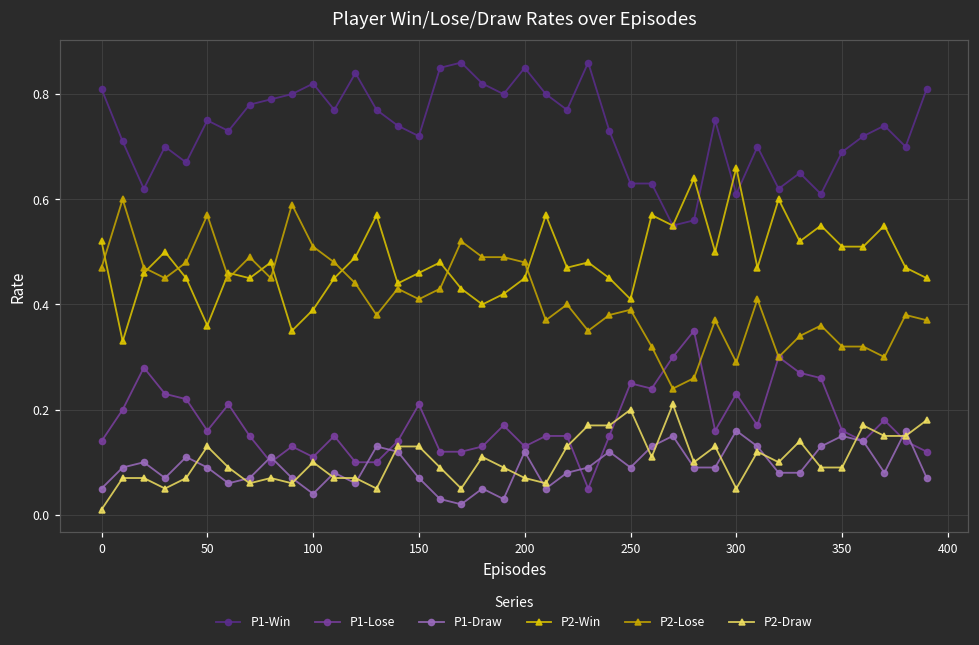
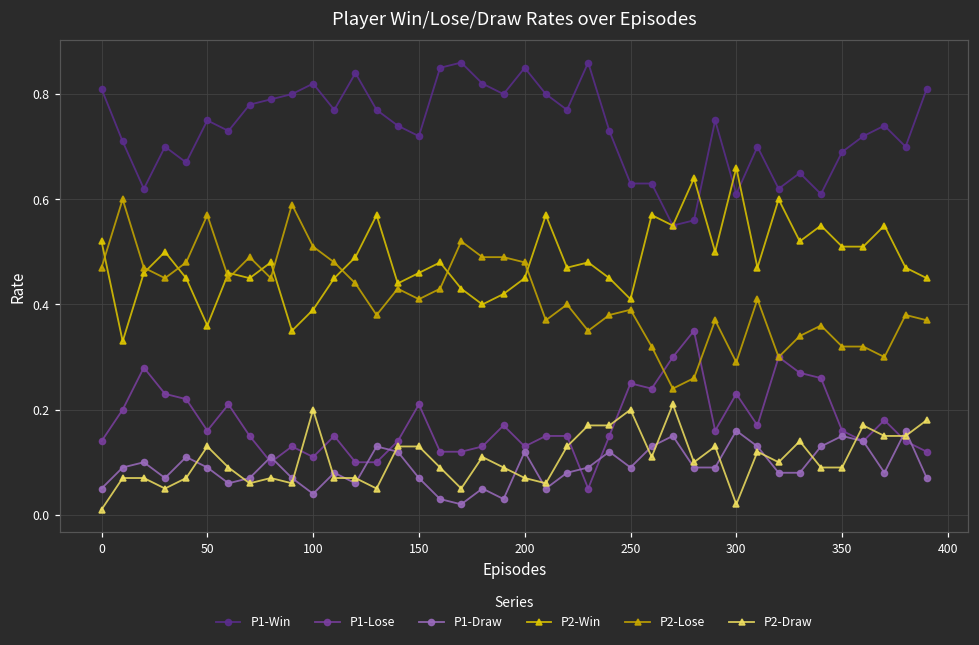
P2-Draw, 100: 0.1 -> 0.2
P2-Draw, 300: 0.05 -> 0.02
